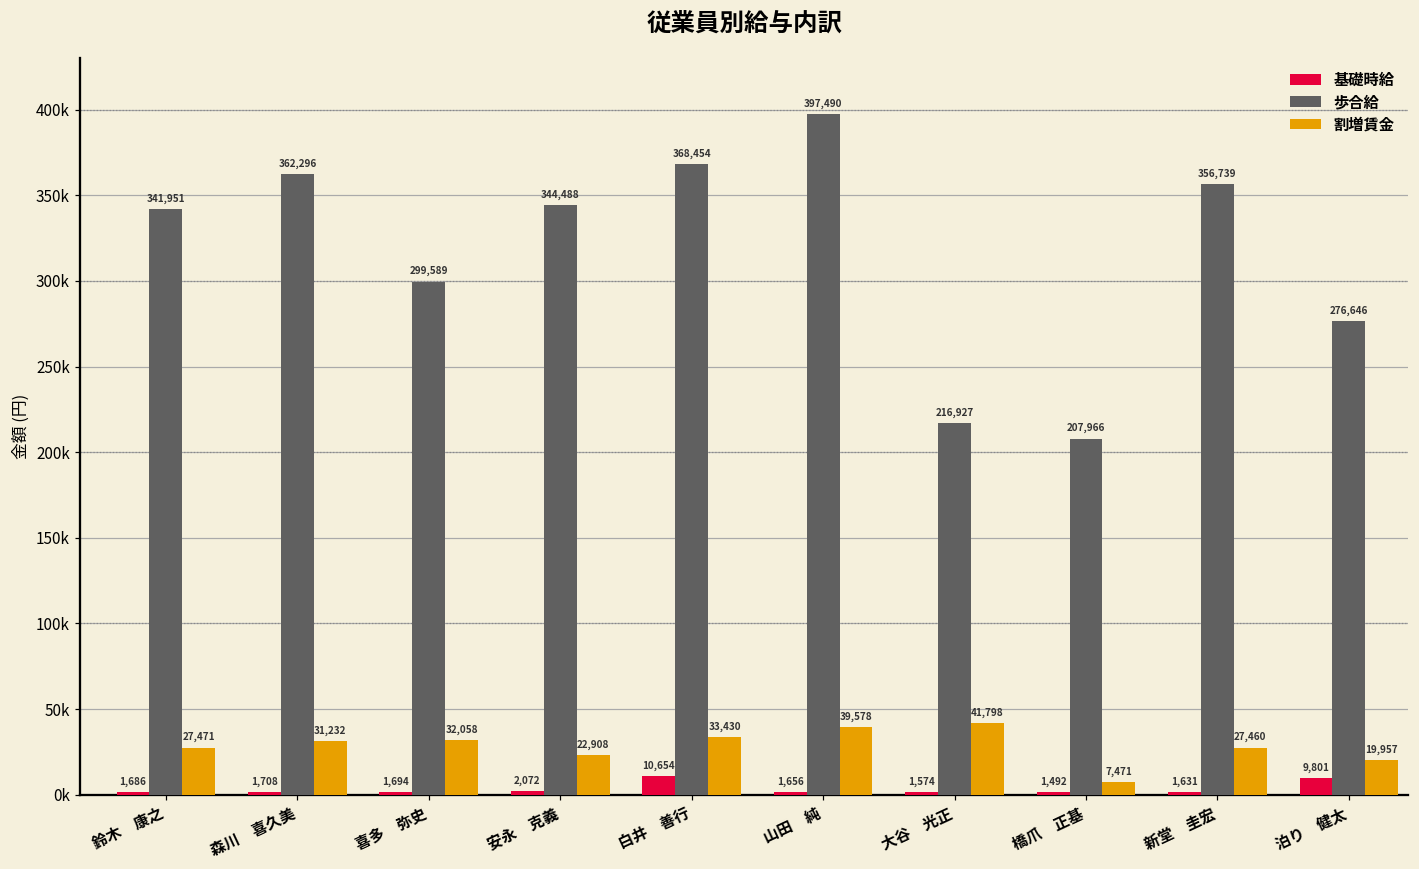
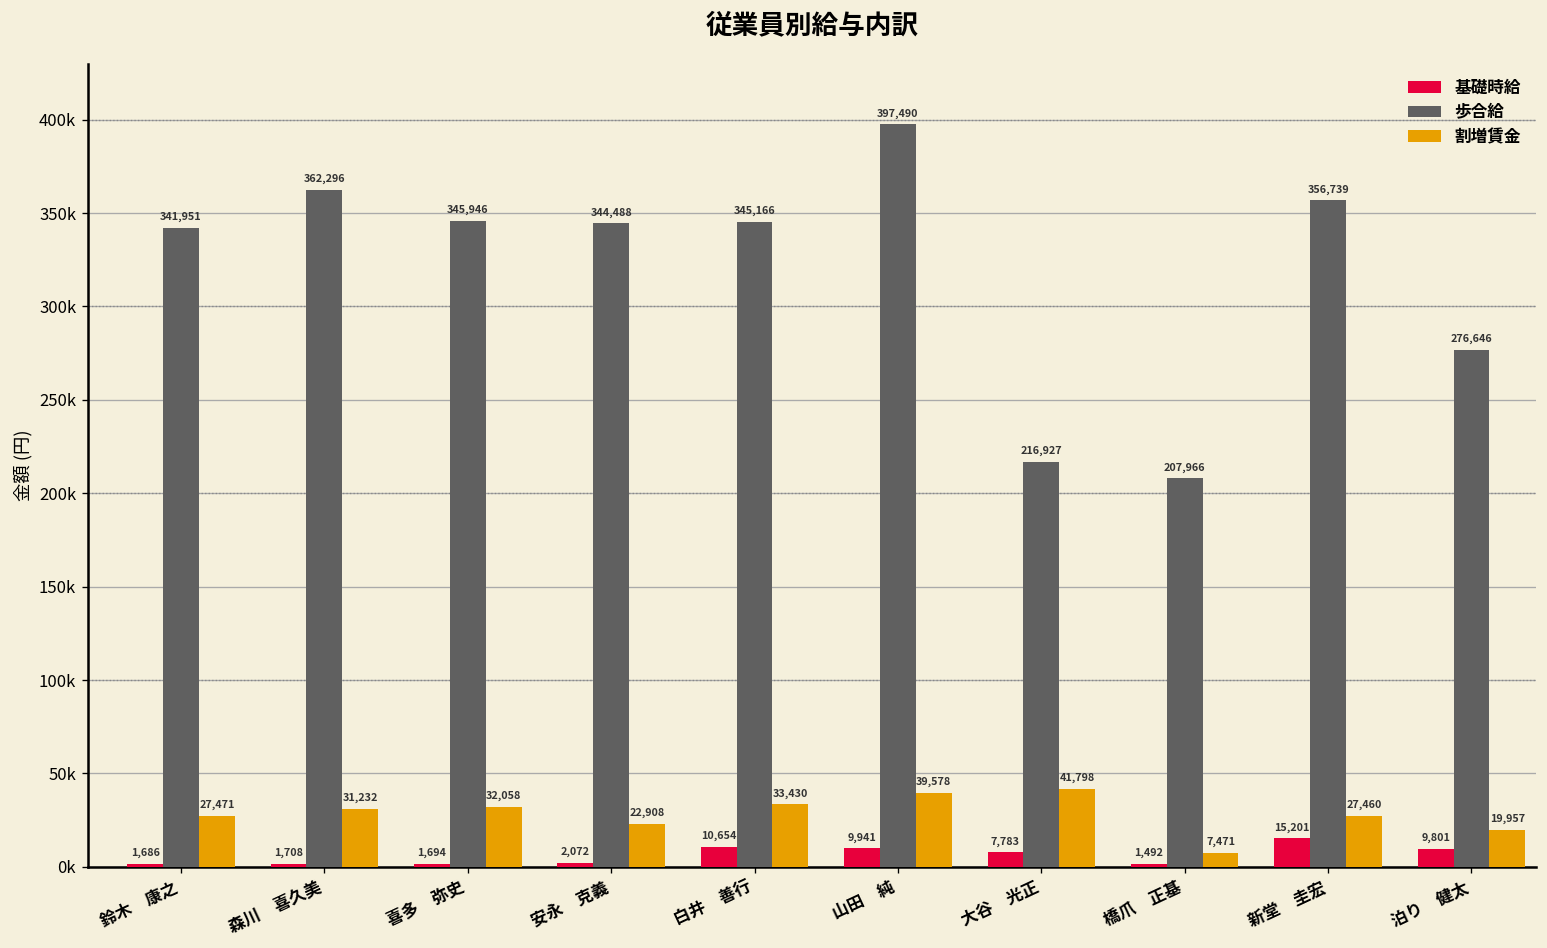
歩合給, 喜多 弥史: 299,589 -> 345,946
歩合給, 白井 善行: 368,454 -> 345,166
基礎時給, 山田 純: 1,656 -> 9,941
基礎時給, 大谷 光正: 1,574 -> 7,783
基礎時給, 新堂 圭宏: 1,631 -> 15,201
